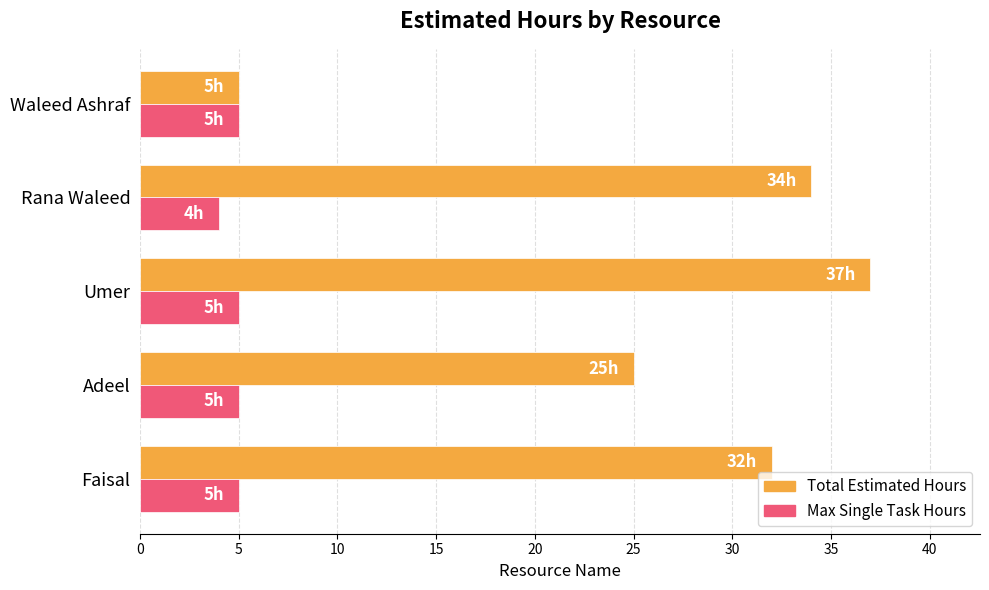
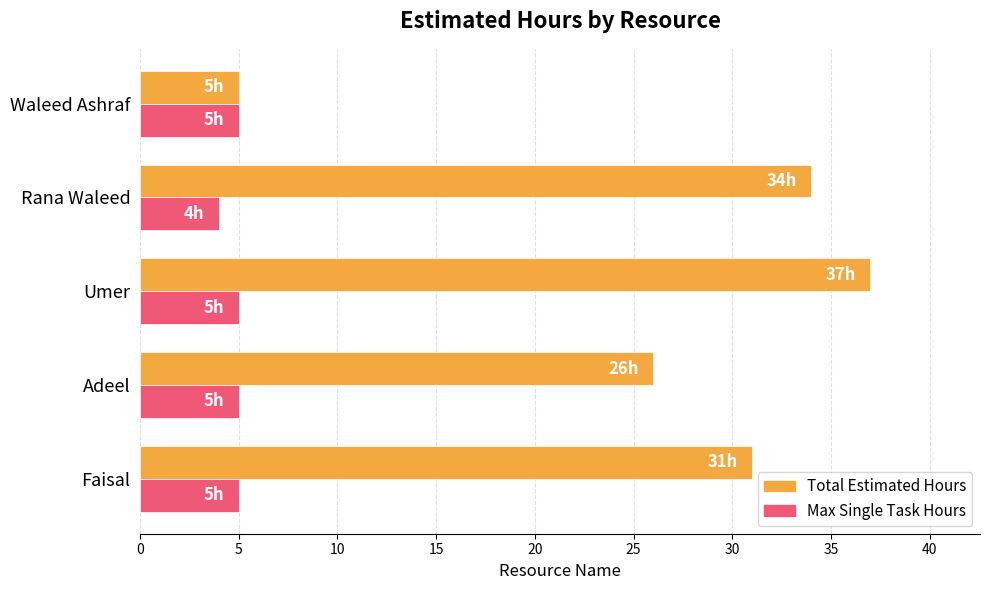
Total Estimated Hours, Adeel: 25h -> 26h
Total Estimated Hours, Faisal: 32h -> 31h
